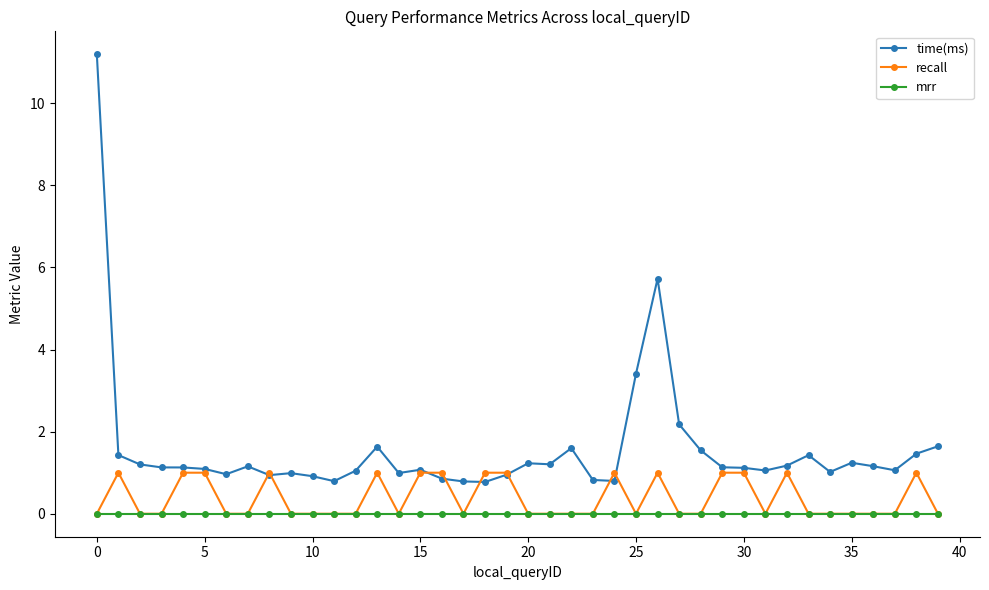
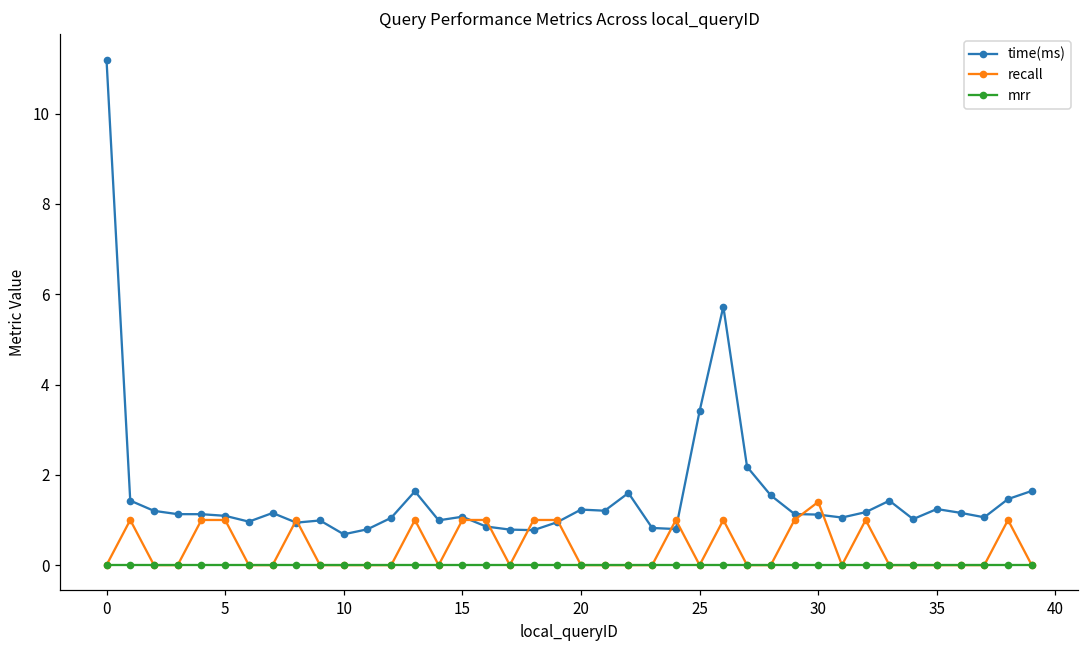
time(ms), 10: 0.9 -> 0.7
recall, 30: 1.0 -> 1.4
